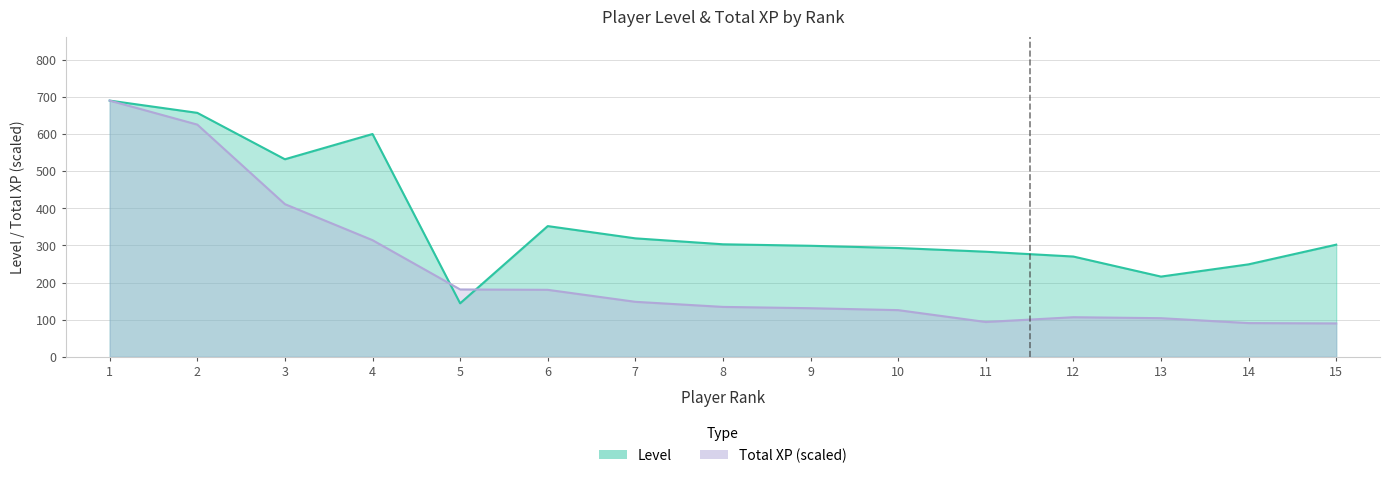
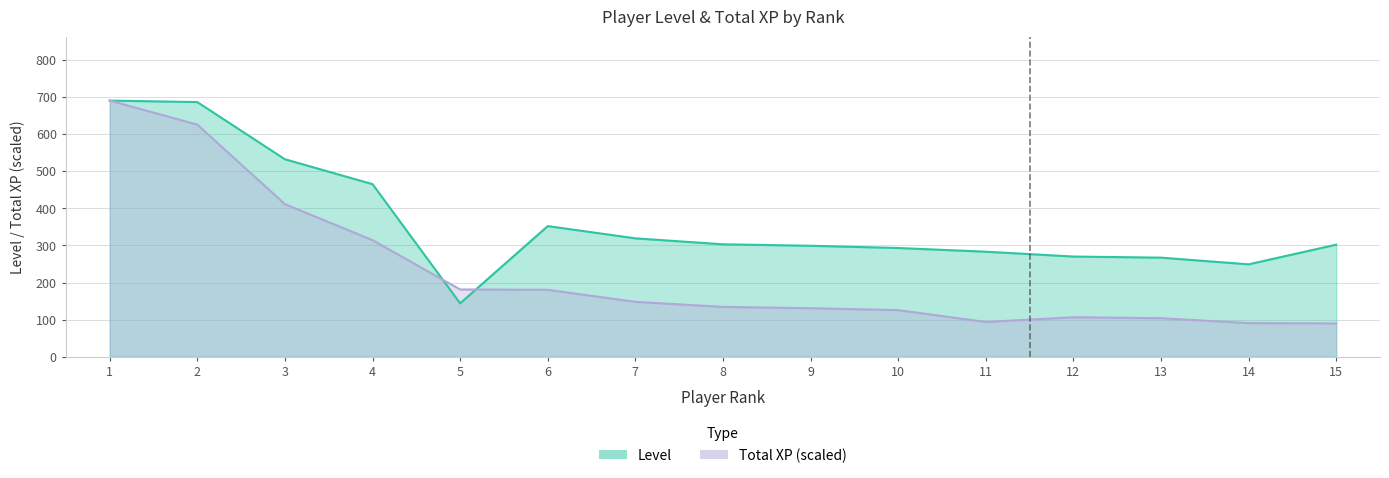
Level, 2: 660 -> 690
Level, 4: 600 -> 470
Level, 13: 220 -> 270
